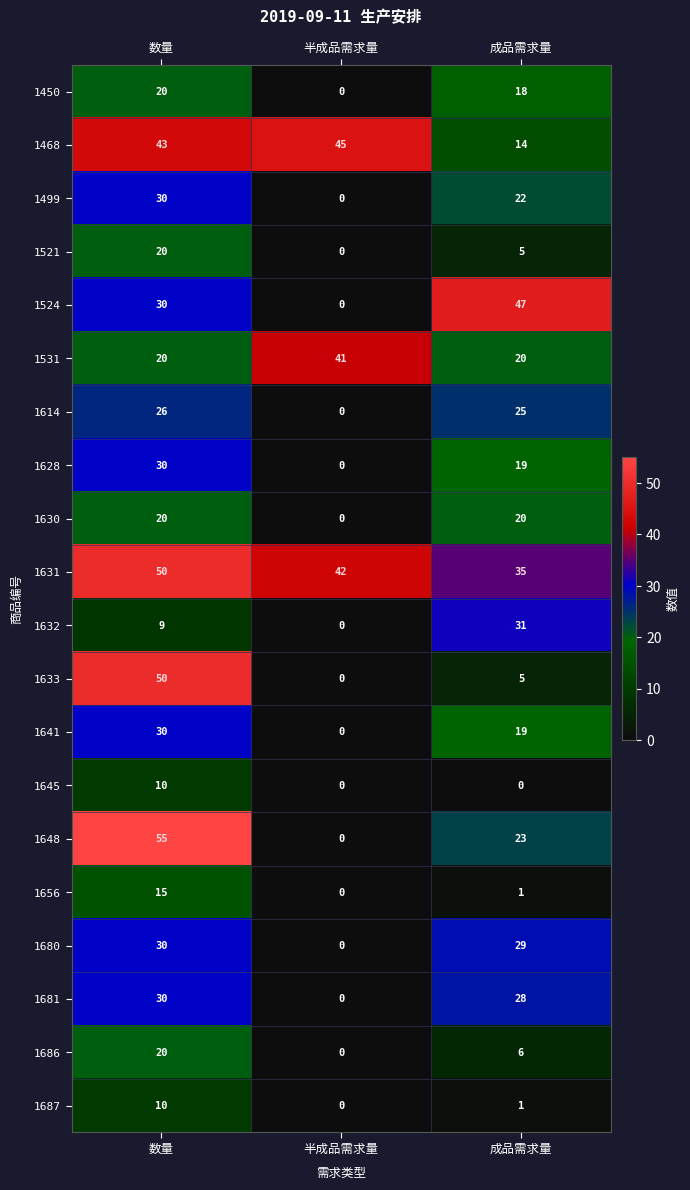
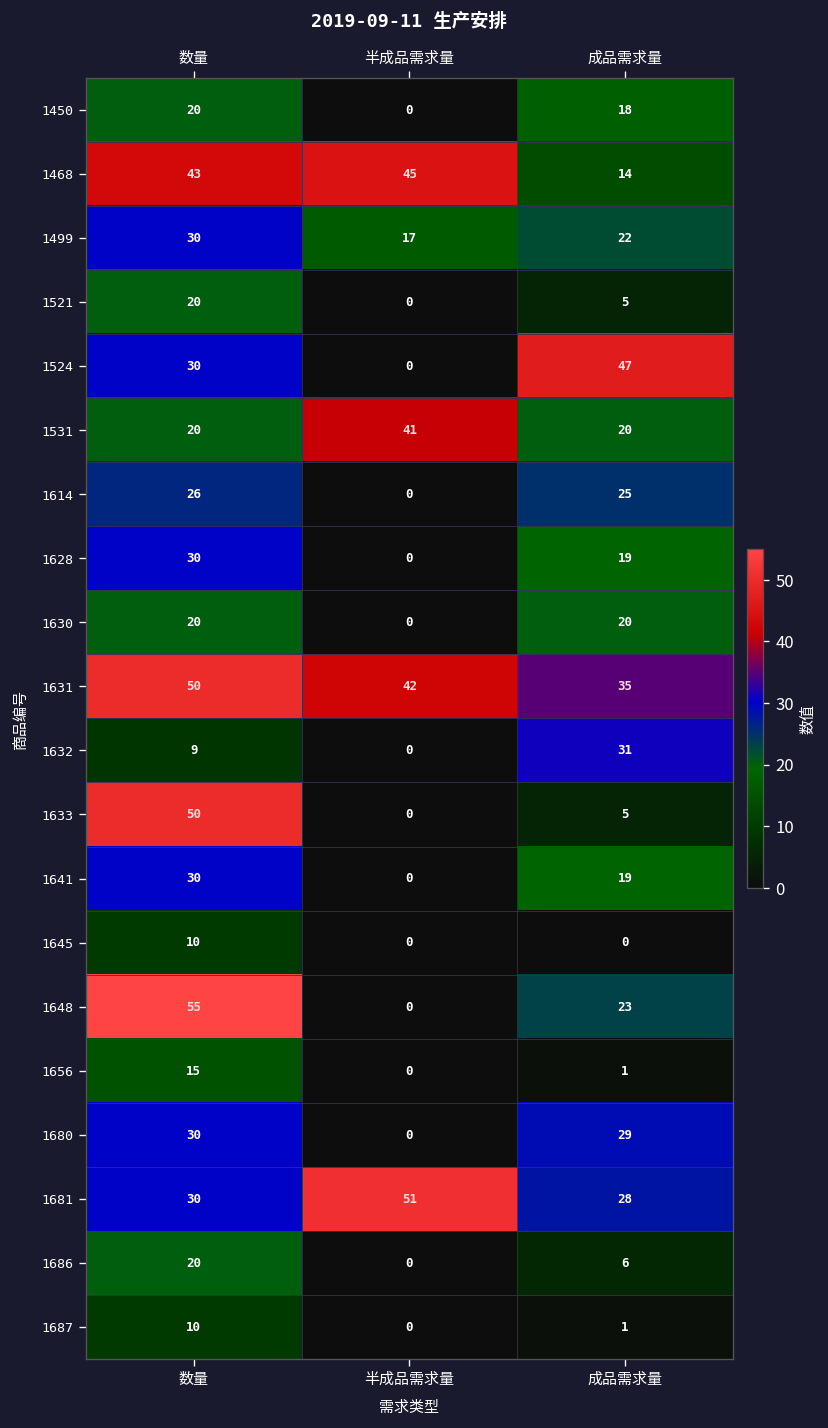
1499, 半成品需求量: 0 -> 17
1681, 半成品需求量: 0 -> 51
